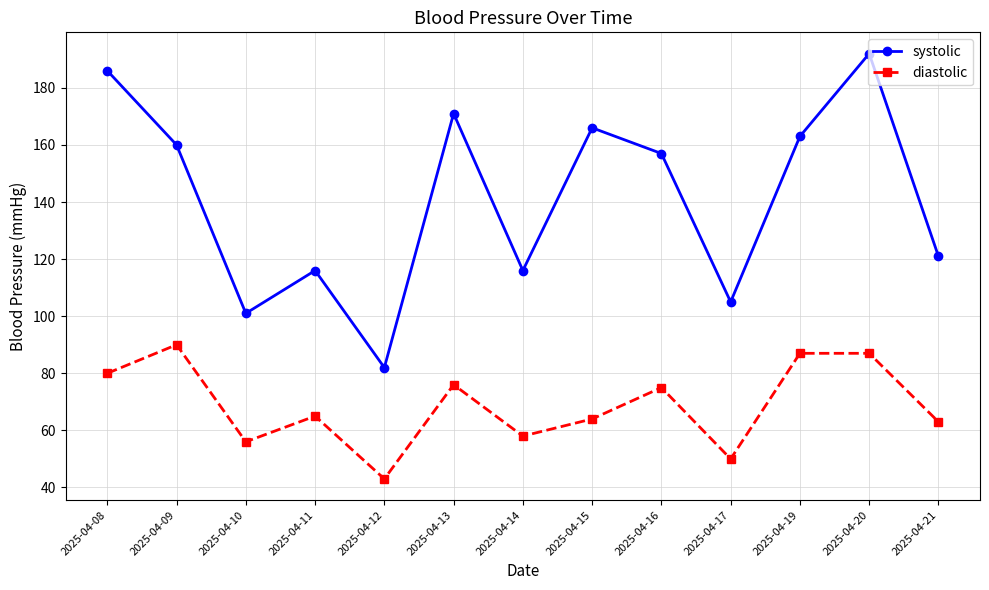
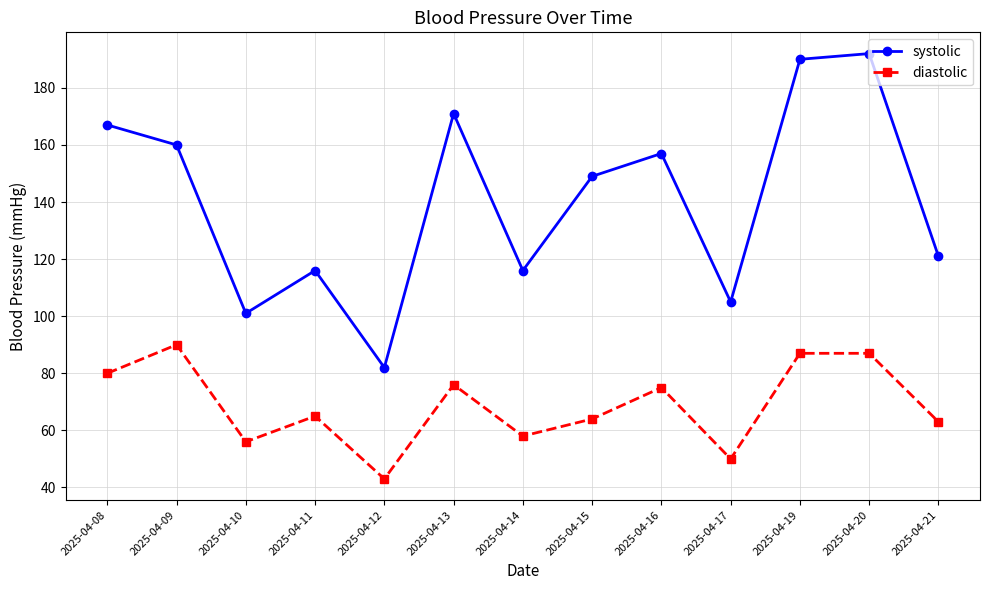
systolic, 2025-04-08: 186 -> 167
systolic, 2025-04-15: 166 -> 149
systolic, 2025-04-19: 163 -> 190
